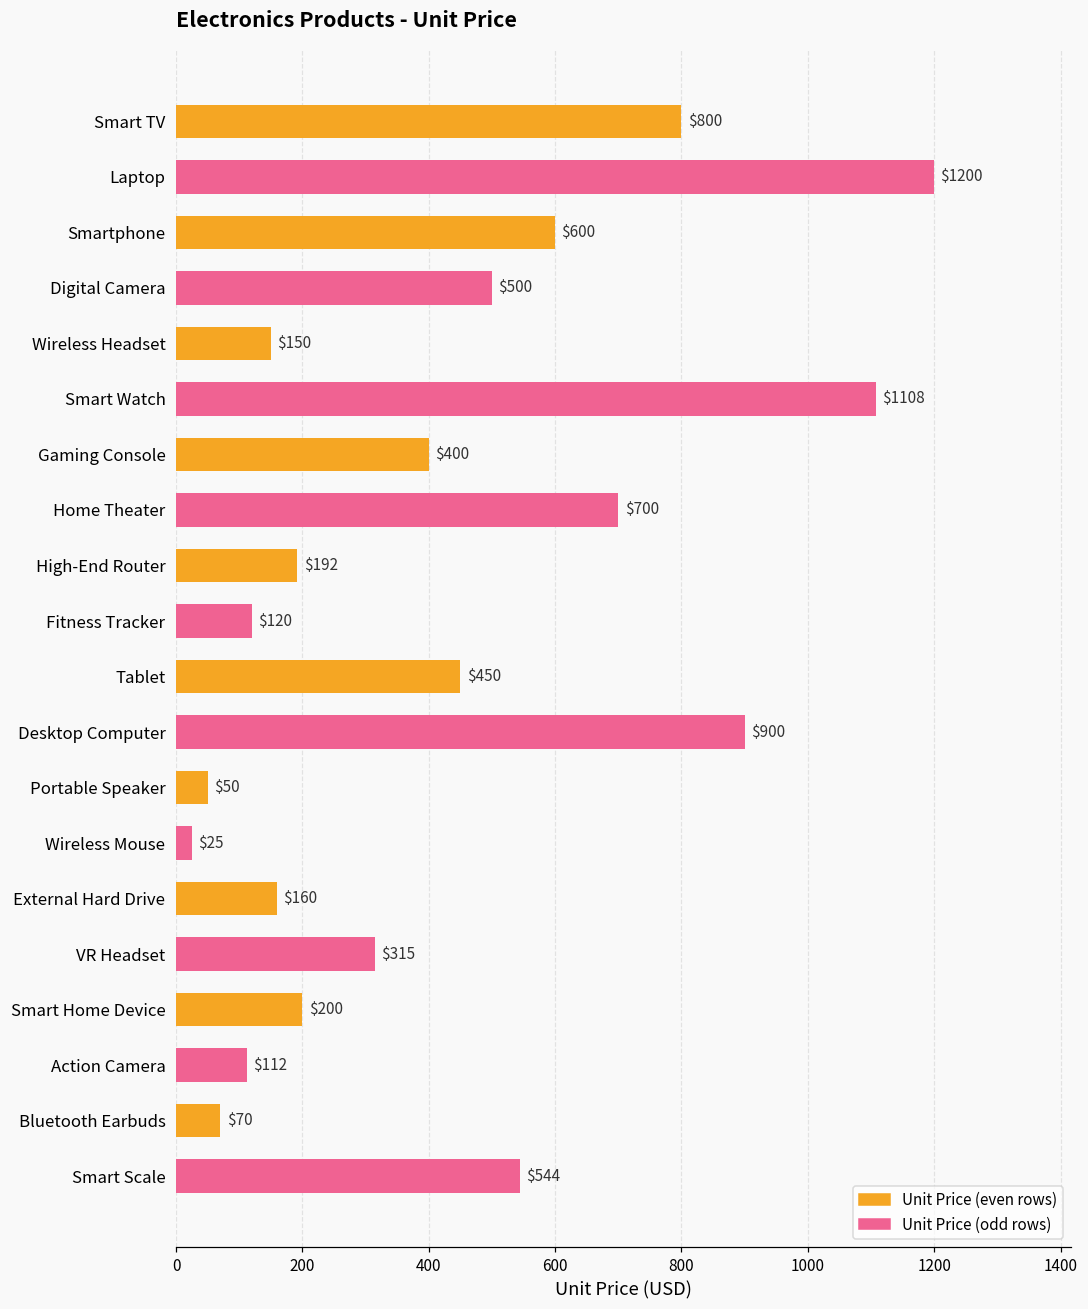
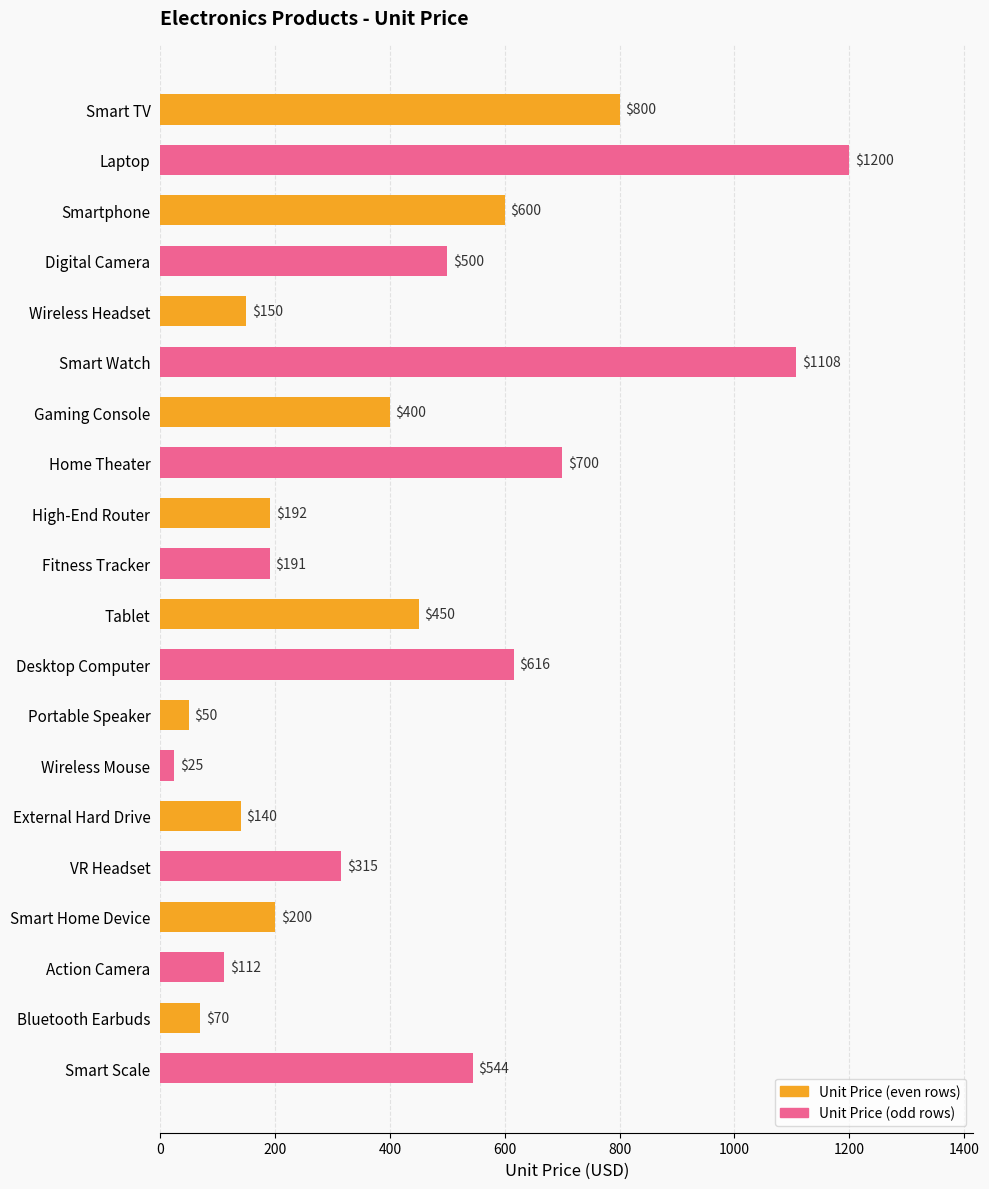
Fitness Tracker: $120 -> $191
Desktop Computer: $900 -> $616
External Hard Drive: $160 -> $140
